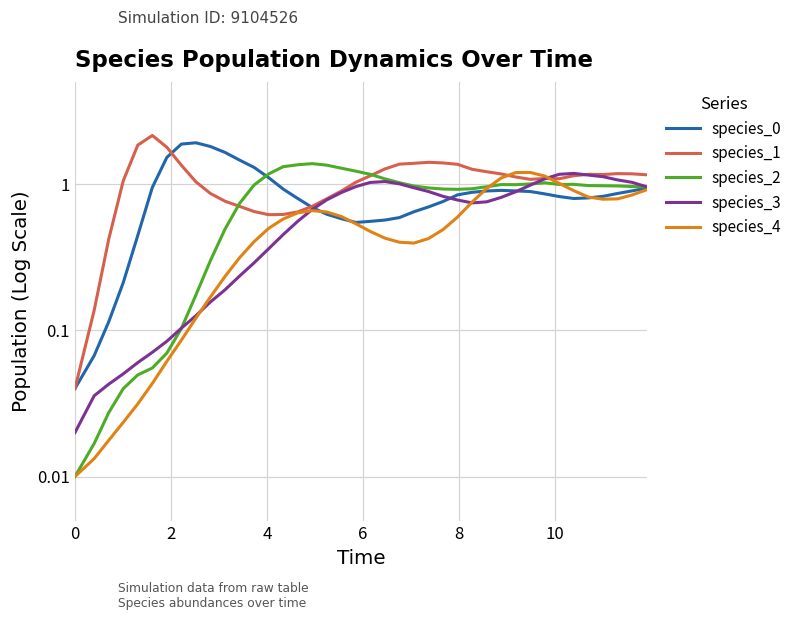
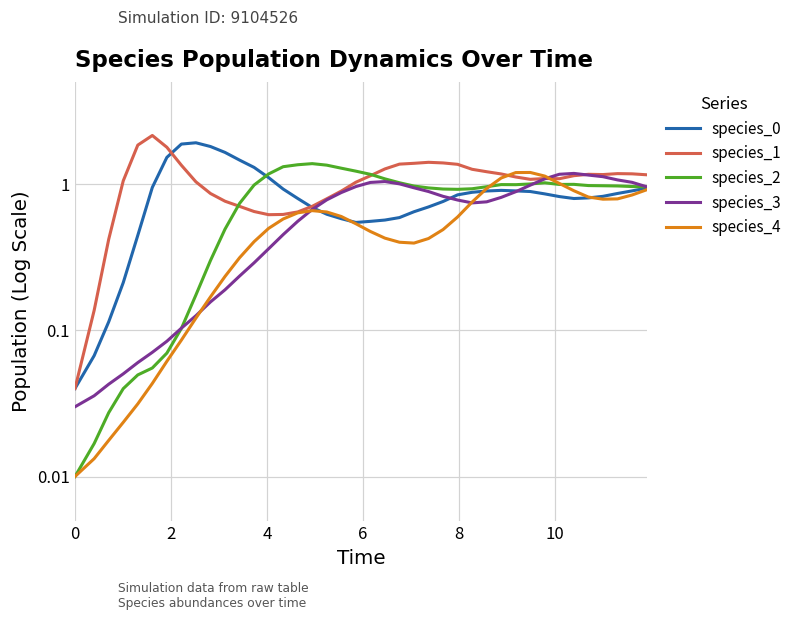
species_3, 0: 0.02 -> 0.03
